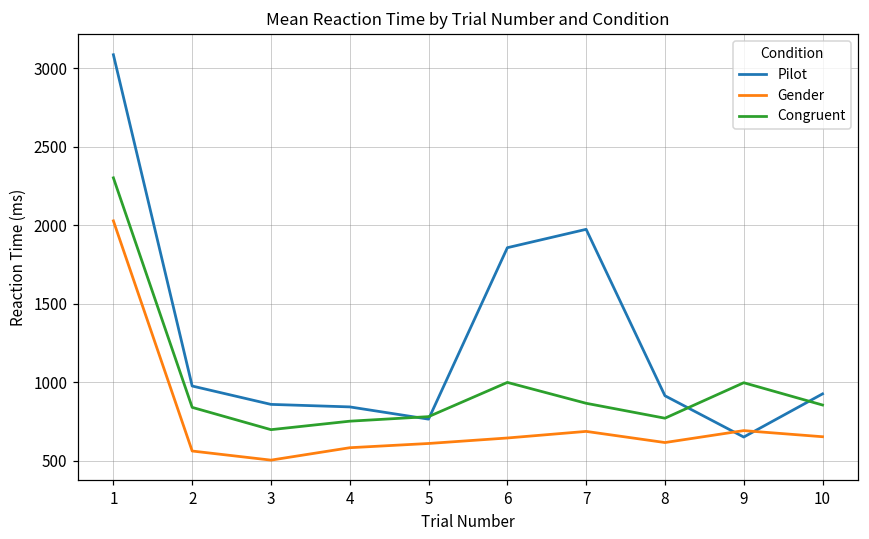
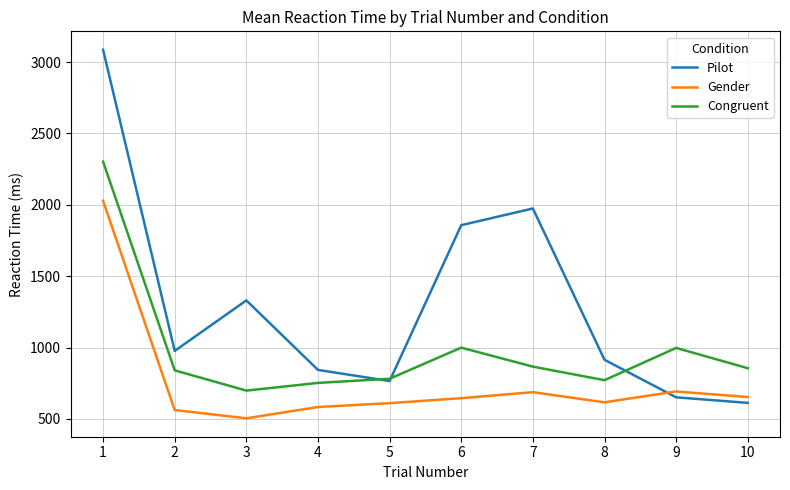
Pilot, 3: 860 -> 1330
Pilot, 10: 930 -> 610
